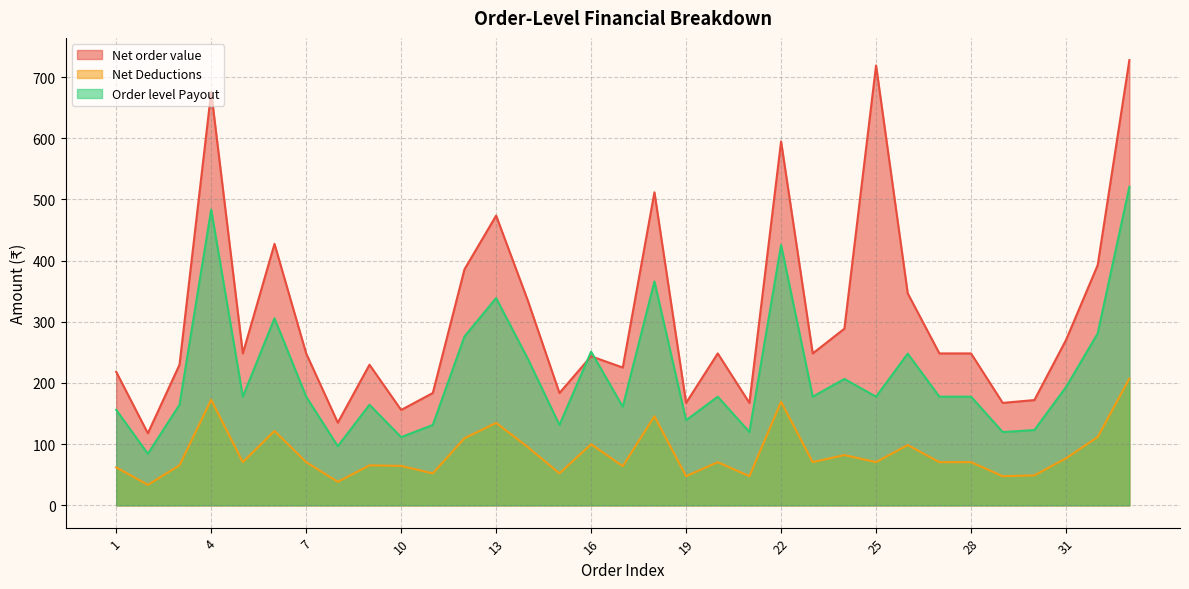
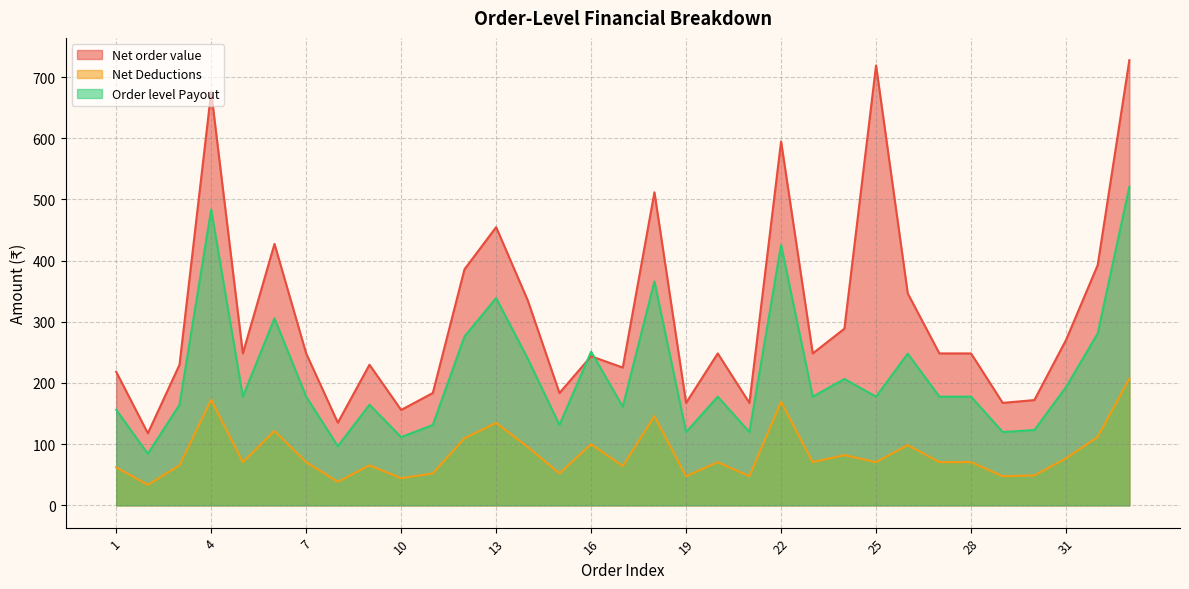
Net Deductions, 10: 60 -> 40
Net order value, 13: 470 -> 450
Order level Payout, 19: 140 -> 120
